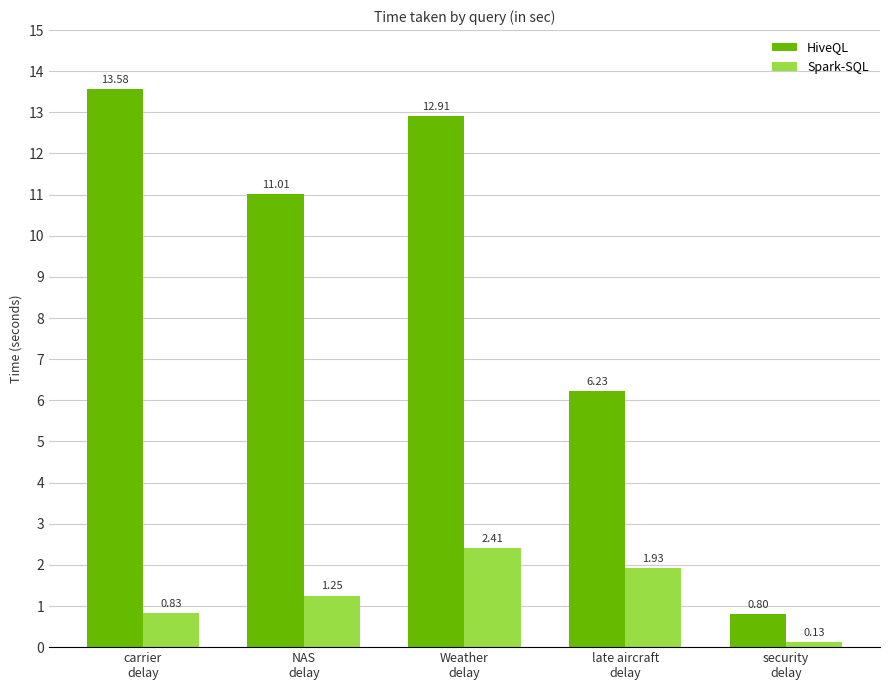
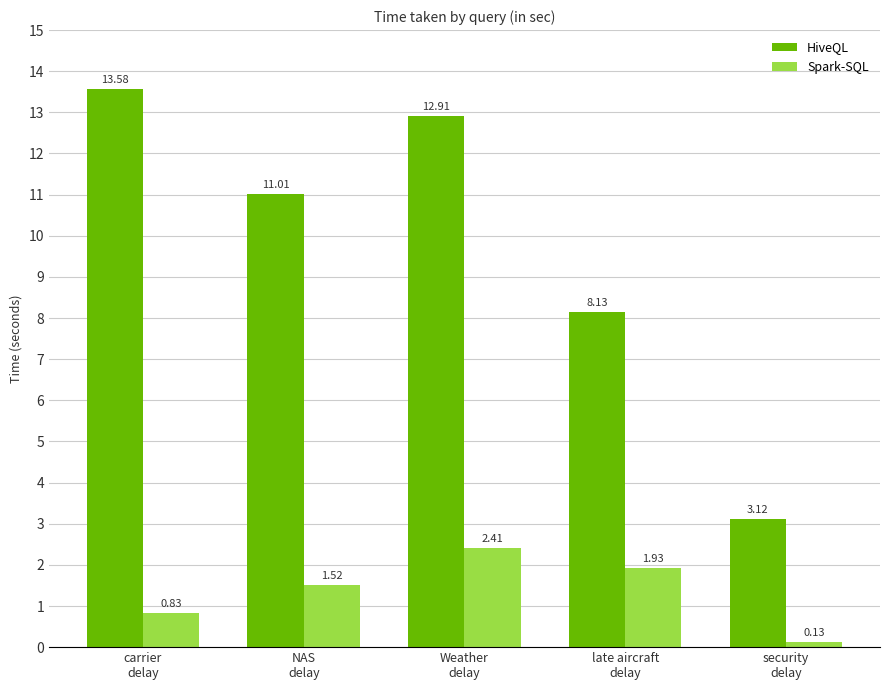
Spark-SQL, NAS delay: 1.25 -> 1.52
HiveQL, late aircraft delay: 6.23 -> 8.13
HiveQL, security delay: 0.80 -> 3.12
